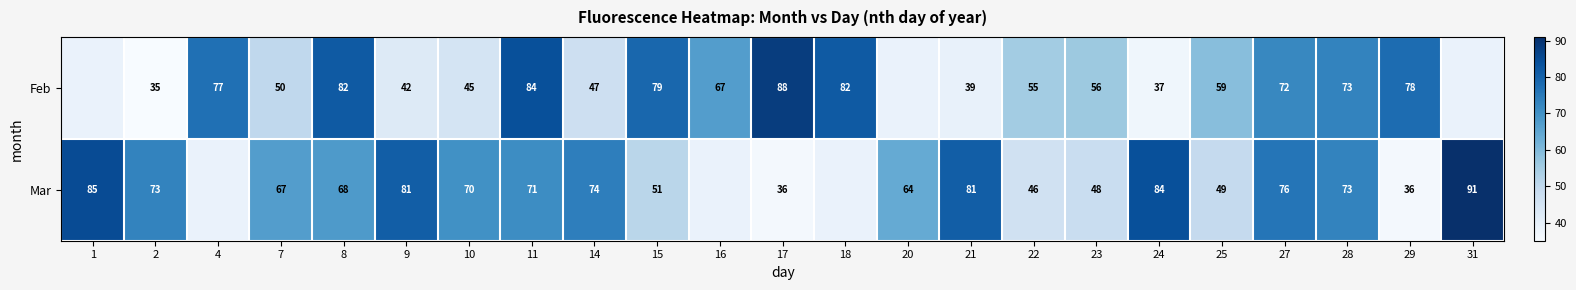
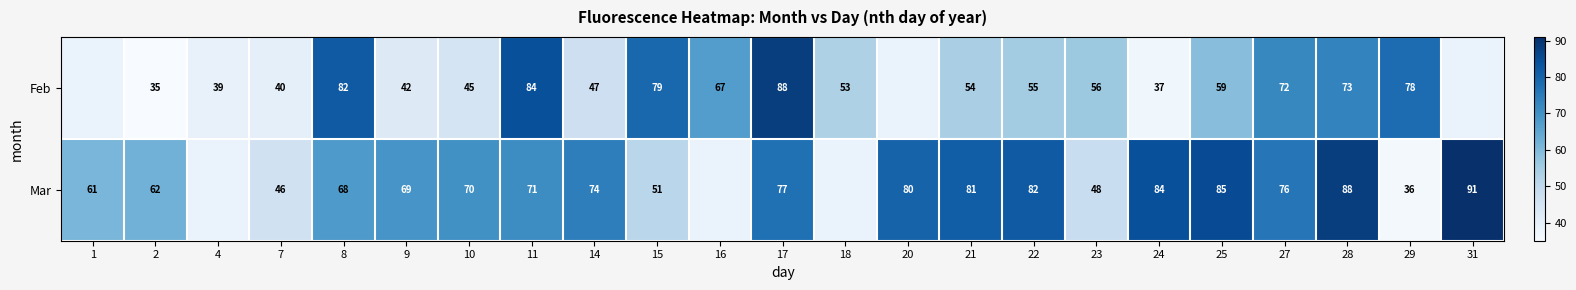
Feb, 4: 77 -> 39
Feb, 7: 50 -> 40
Feb, 18: 82 -> 53
Feb, 21: 39 -> 54
Mar, 1: 85 -> 61
Mar, 2: 73 -> 62
Mar, 7: 67 -> 46
Mar, 9: 81 -> 69
Mar, 17: 36 -> 77
Mar, 20: 64 -> 80
Mar, 22: 46 -> 82
Mar, 25: 49 -> 85
Mar, 28: 73 -> 88
